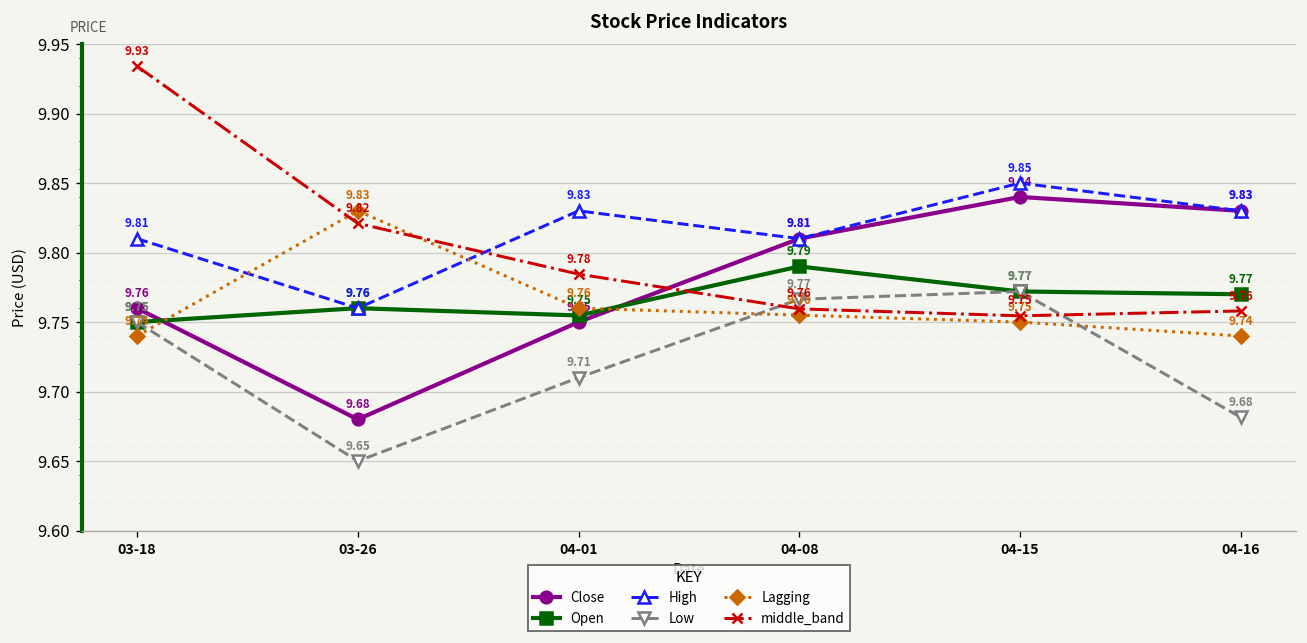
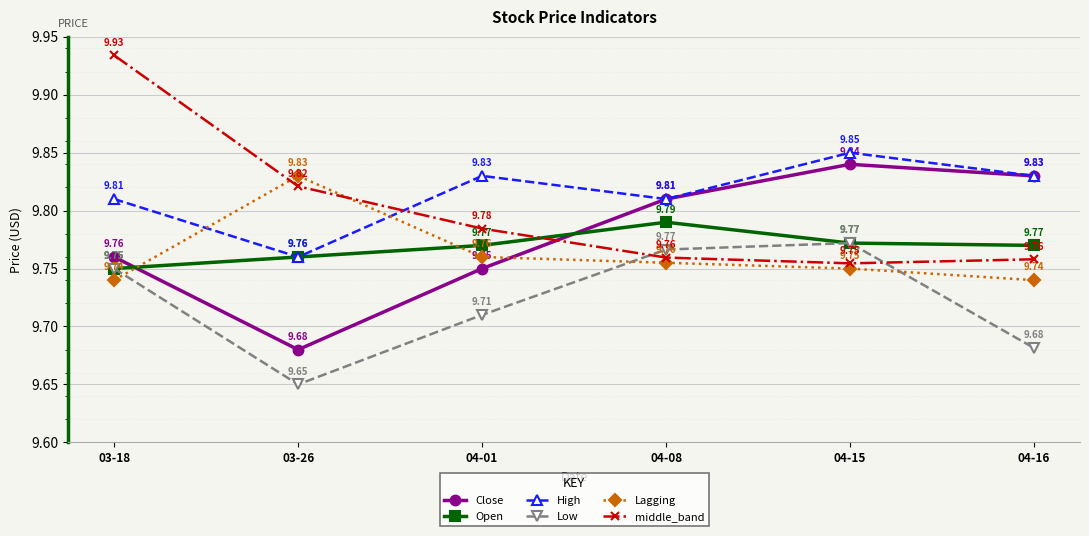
Open, 04-01: 9.75 -> 9.77
